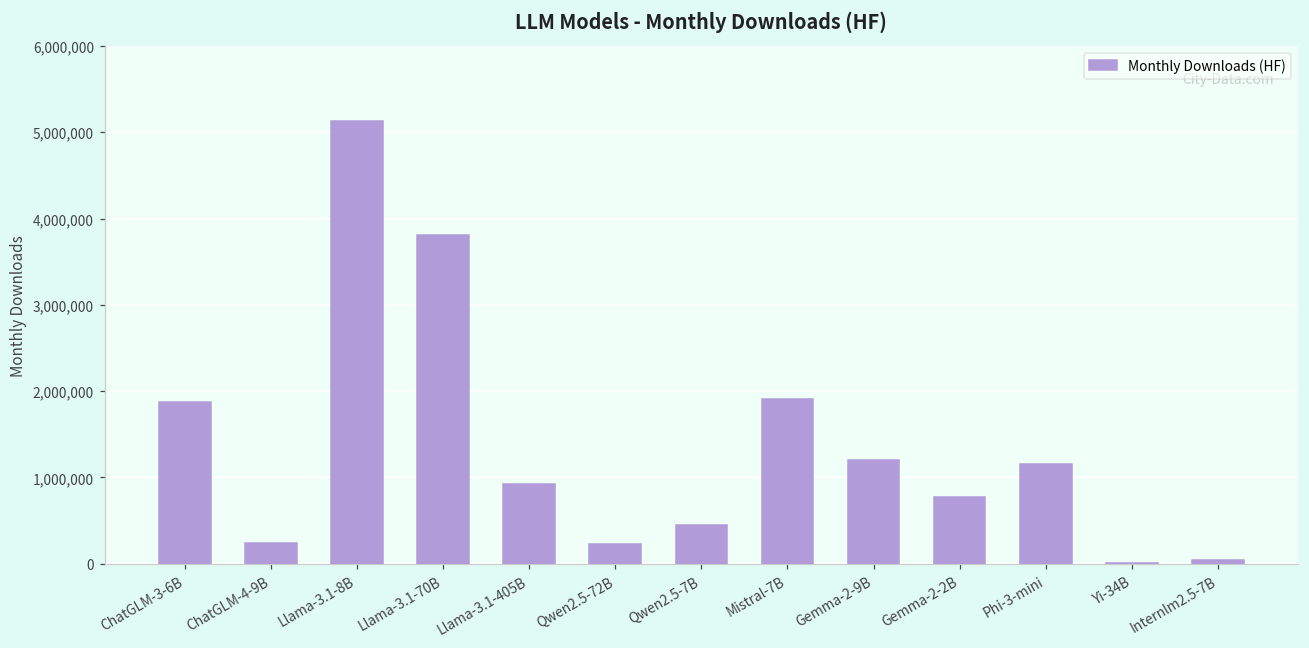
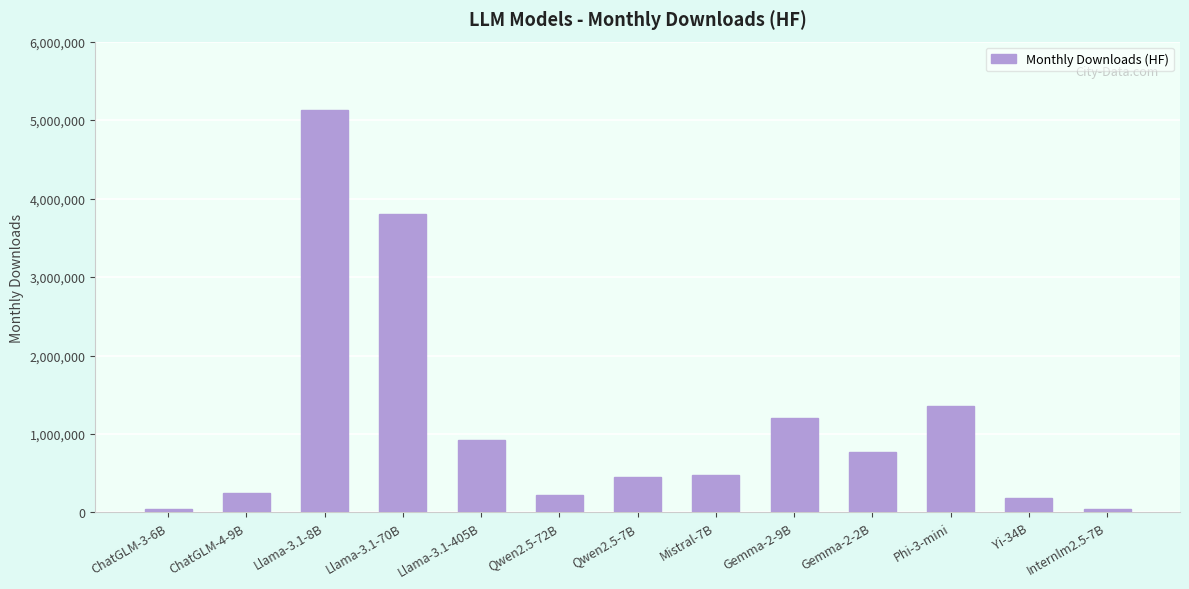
ChatGLM-3-6B: 1,900,000 -> 0
Mistral-7B: 1,900,000 -> 500,000
Phi-3-mini: 1,200,000 -> 1,400,000
Yi-34B: 0 -> 200,000
